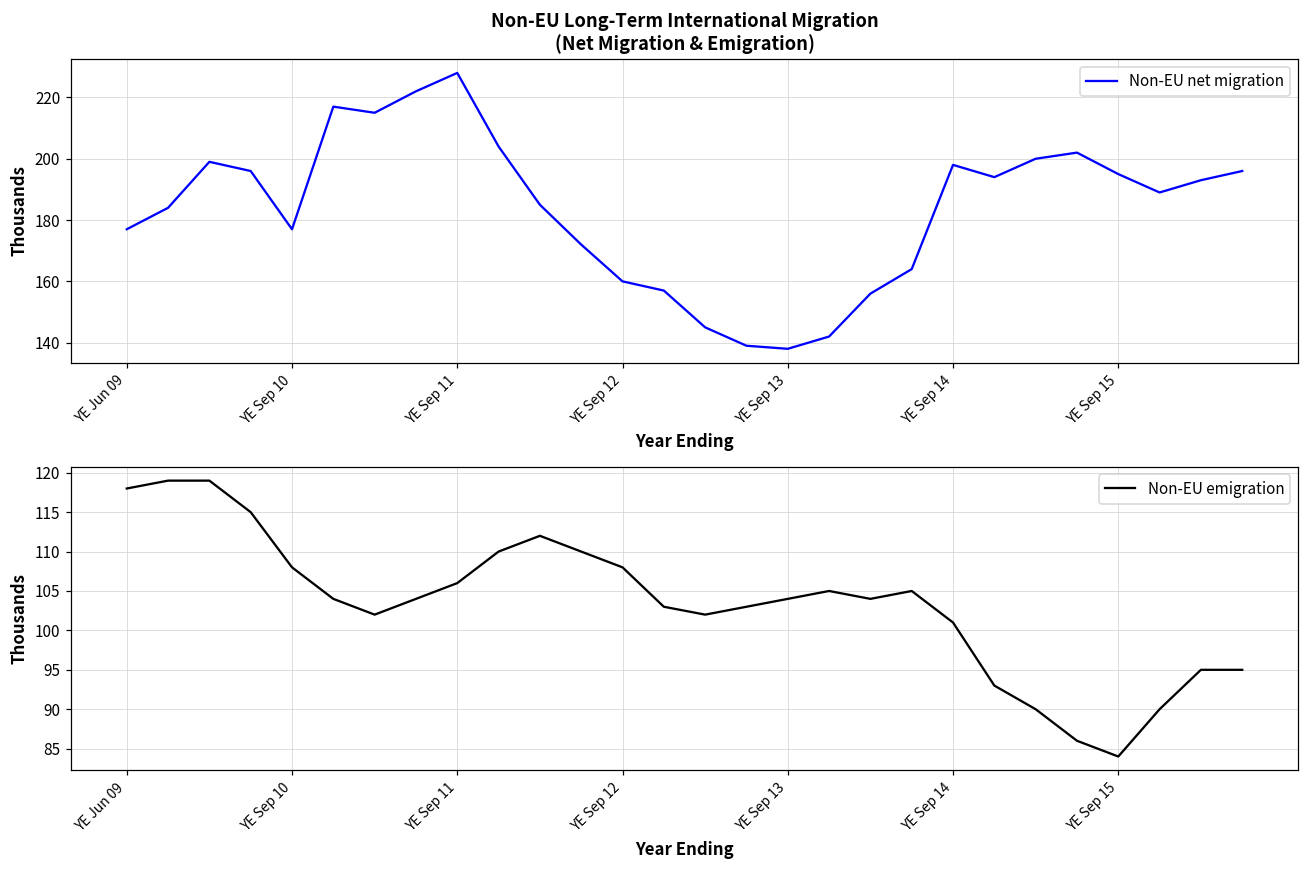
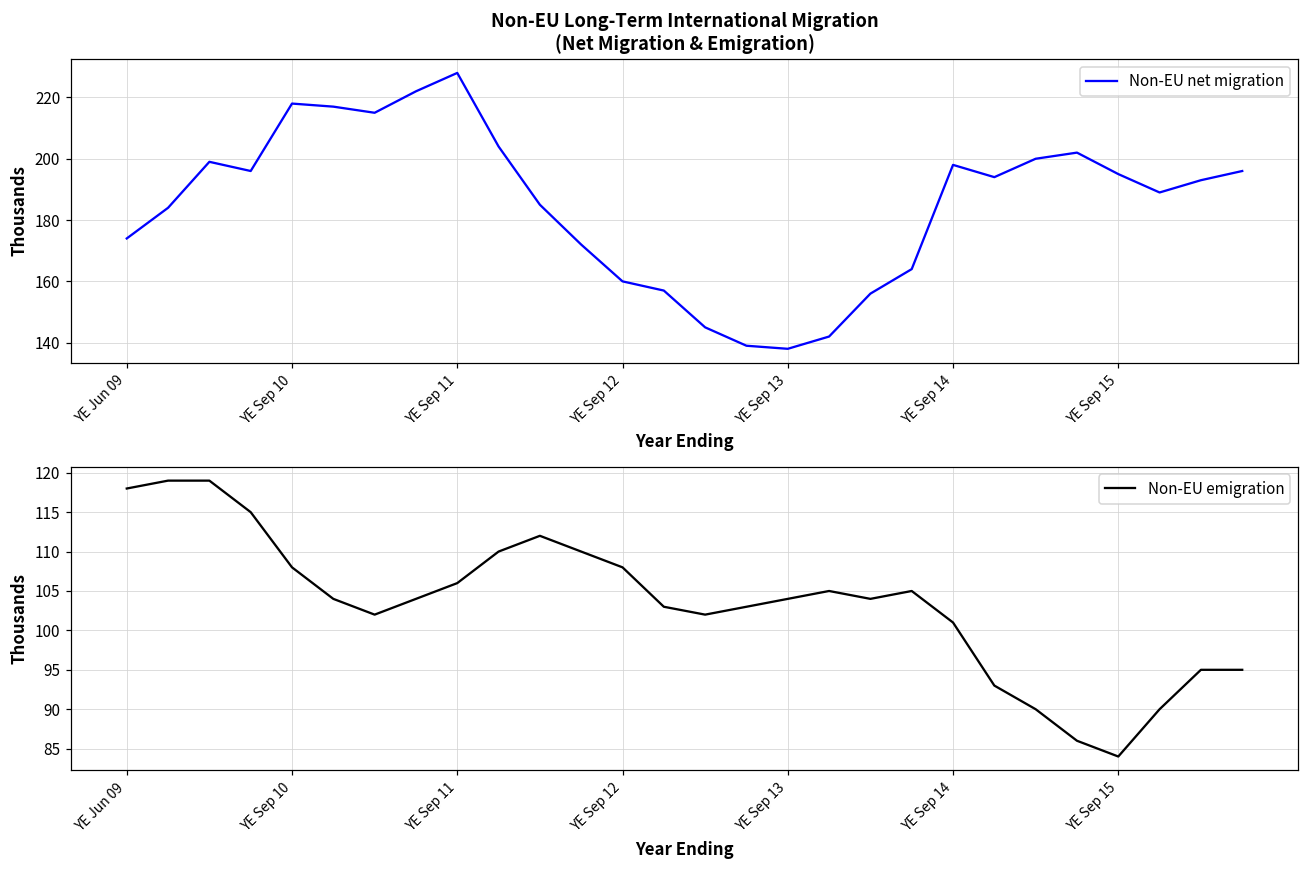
Non-EU Long-Term International Migration (Net Migration & Emigration), YE Jun 09: 177 -> 174
Non-EU Long-Term International Migration (Net Migration & Emigration), YE Sep 10: 177 -> 218
